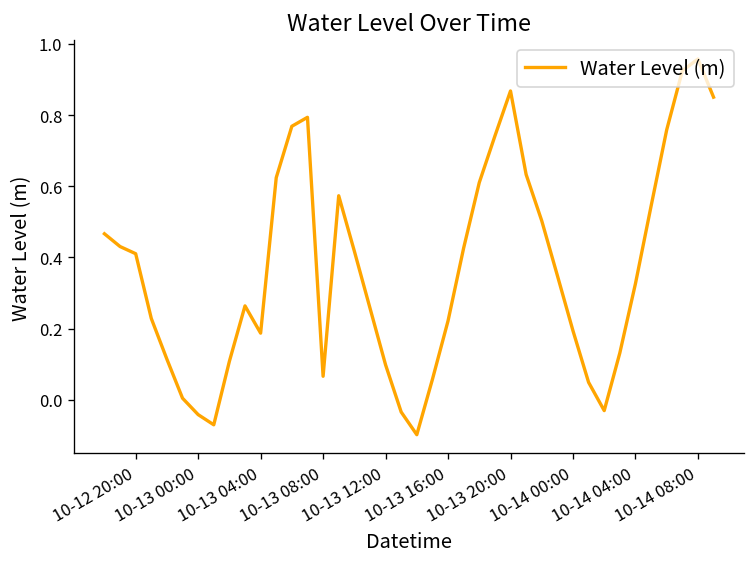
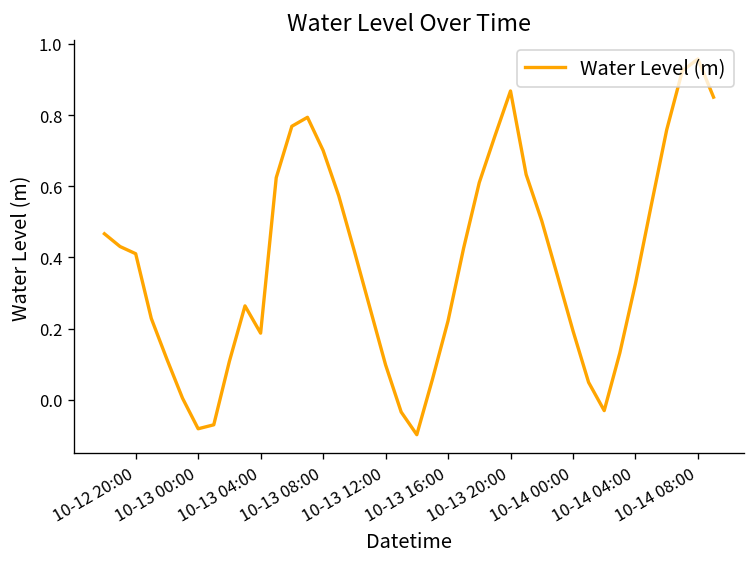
10-13 00:00: -0.04 -> -0.08
10-13 08:00: 0.07 -> 0.70
